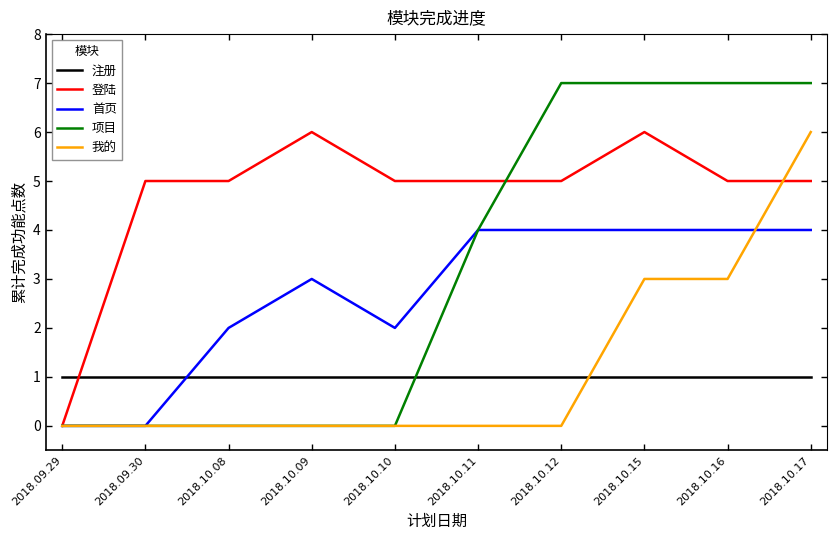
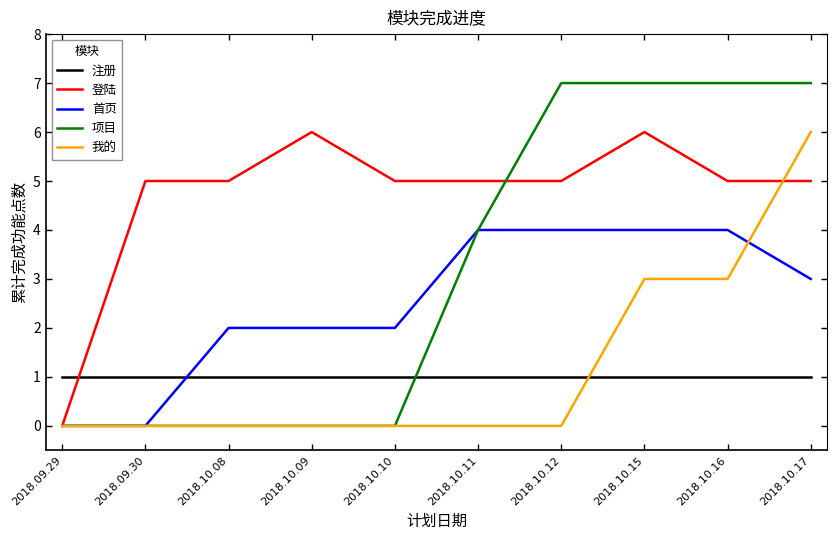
首页, 2018.10.09: 3 -> 2
首页, 2018.10.17: 4 -> 3
